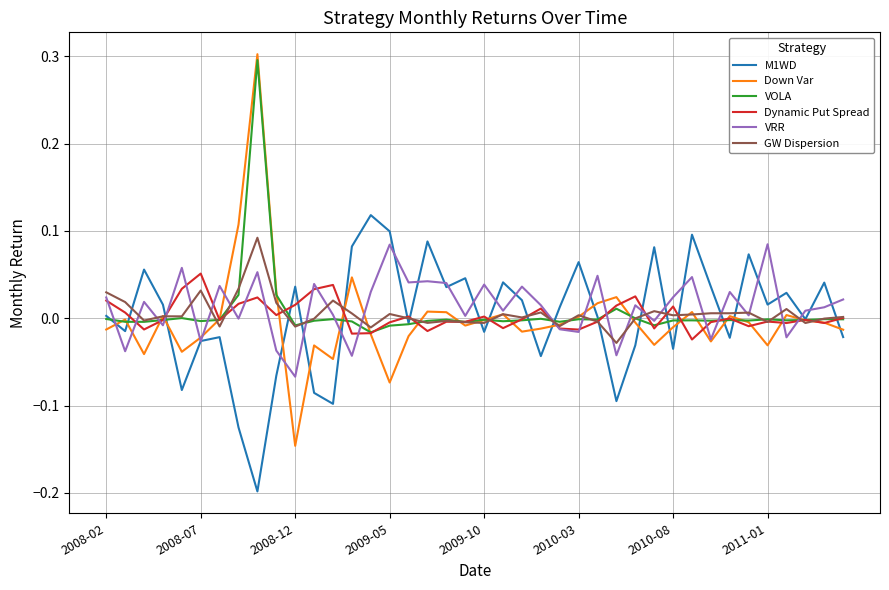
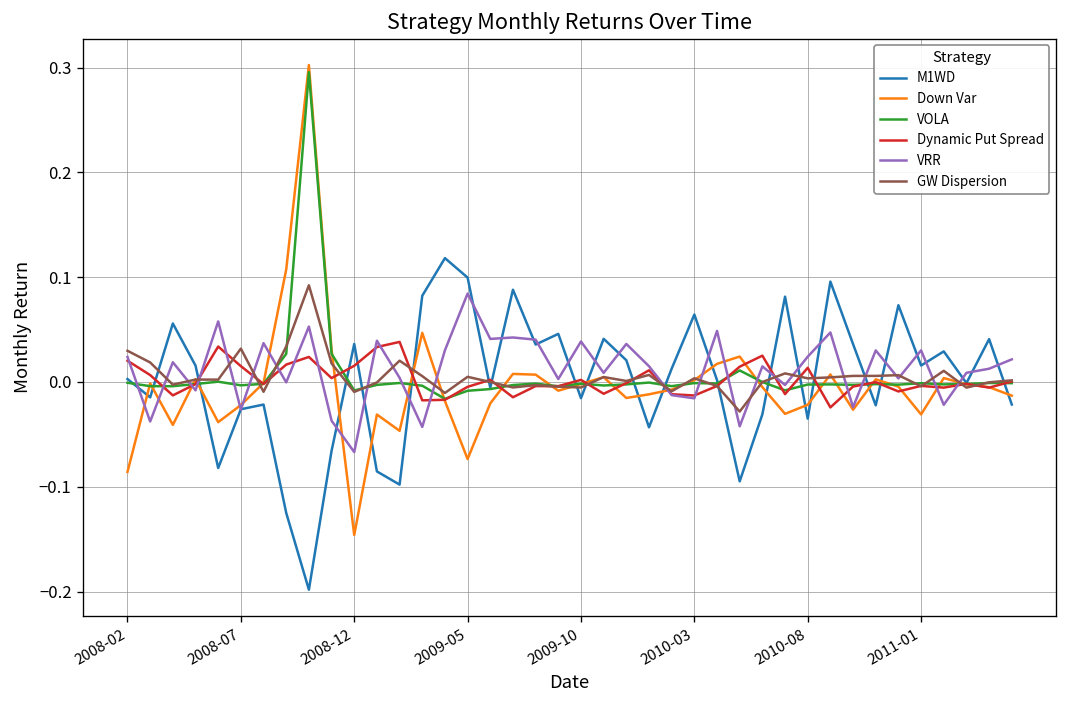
Down Var, 2008-02: -0.01 -> -0.09
Dynamic Put Spread, 2008-07: 0.05 -> 0.02
Down Var, 2010-08: -0.01 -> -0.02
VRR, 2011-01: 0.08 -> 0.03
